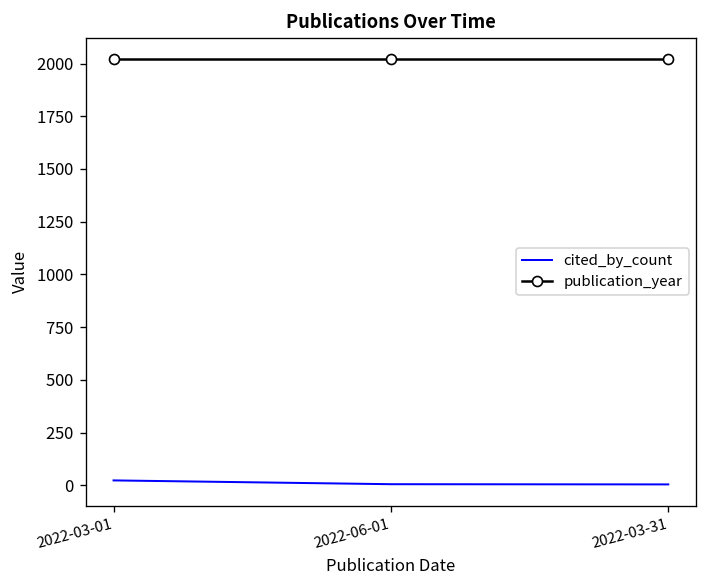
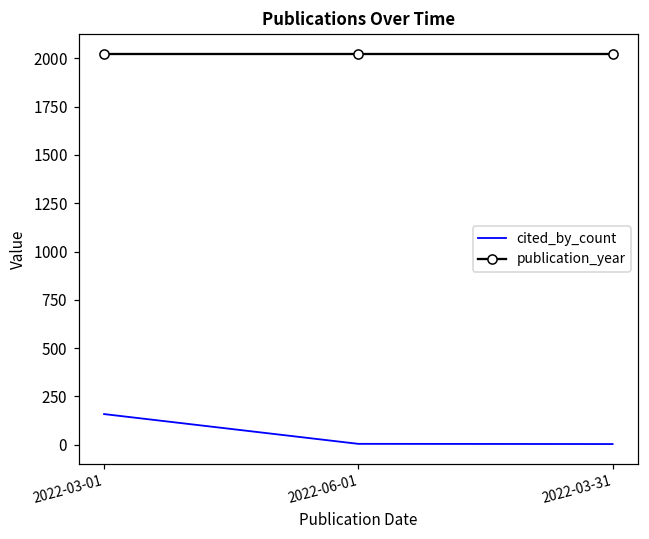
cited_by_count, 2022-03-01: 20 -> 160
